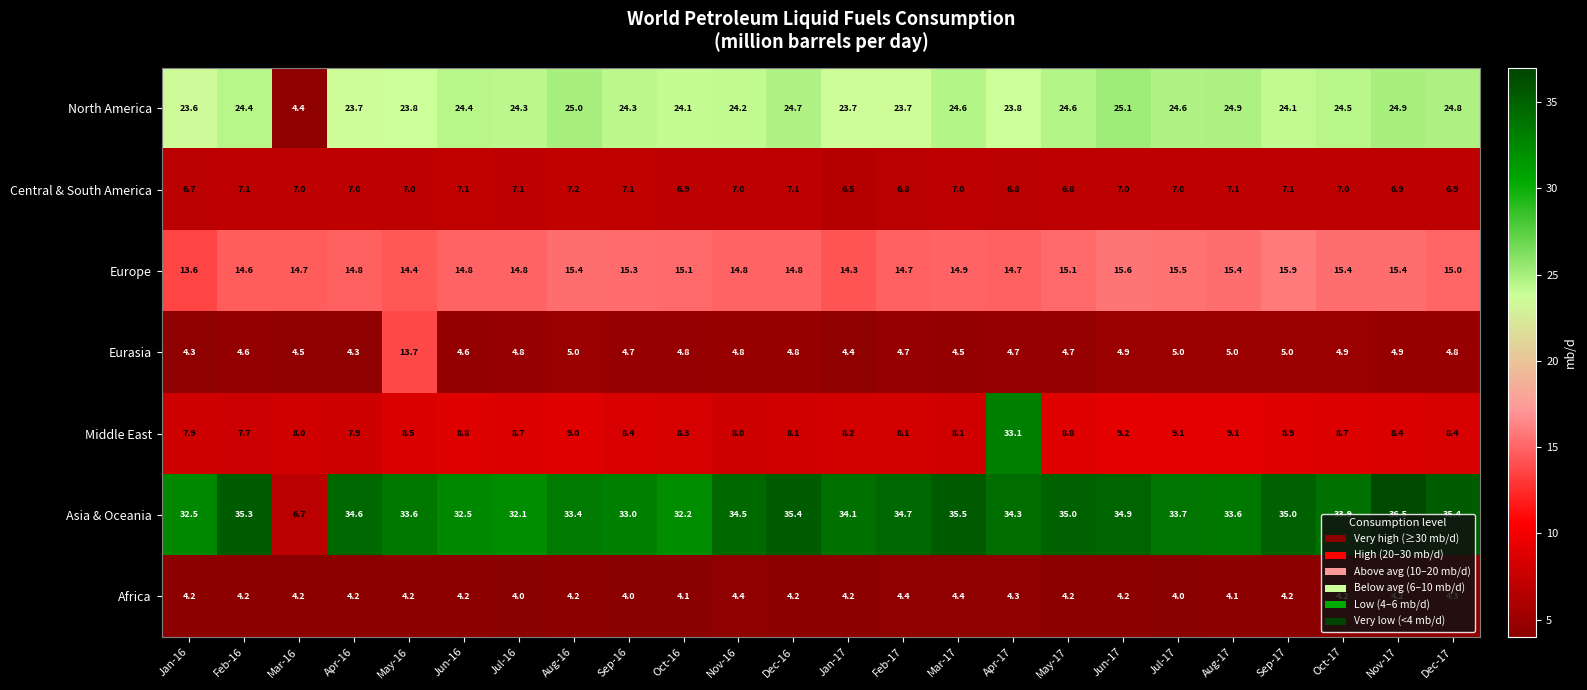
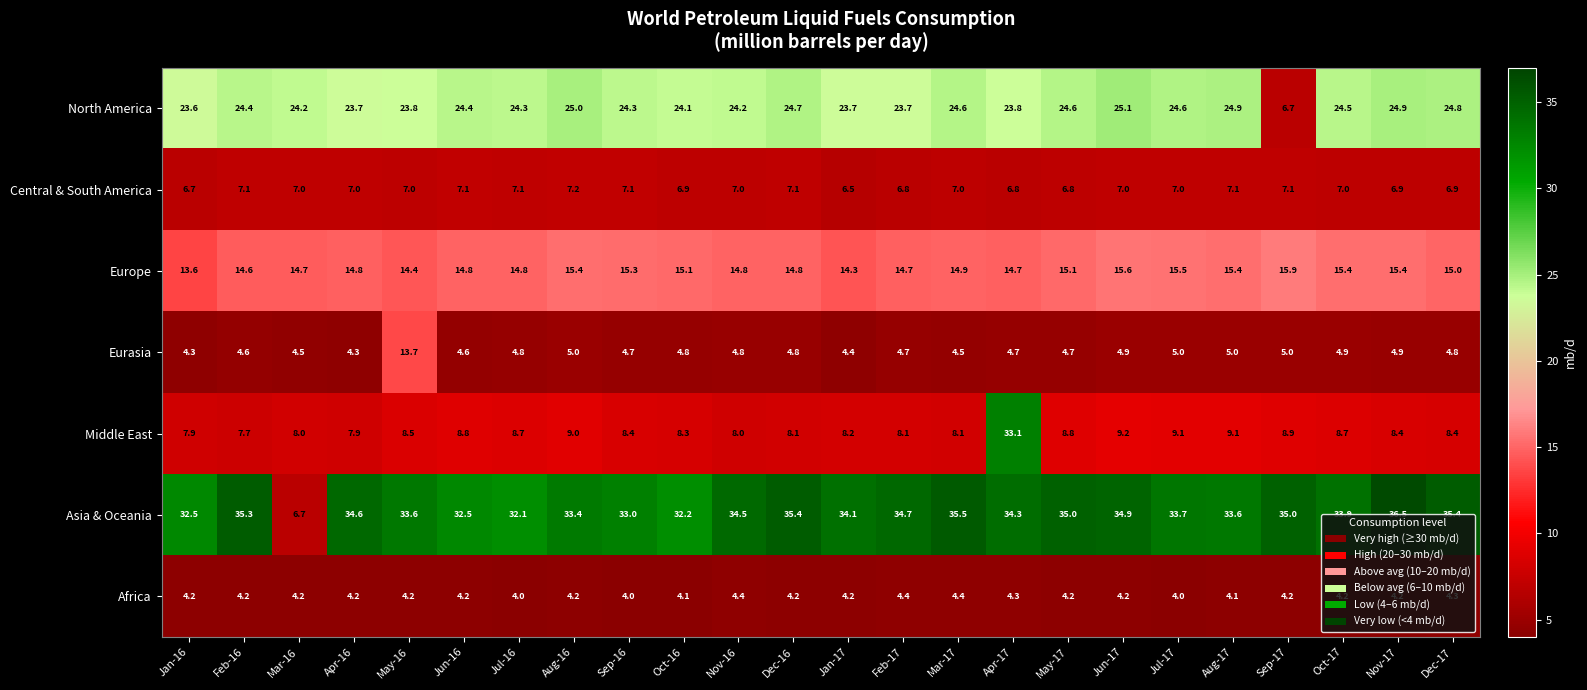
North America, Mar-16: 4.4 -> 24.2
North America, Sep-17: 24.1 -> 6.7
